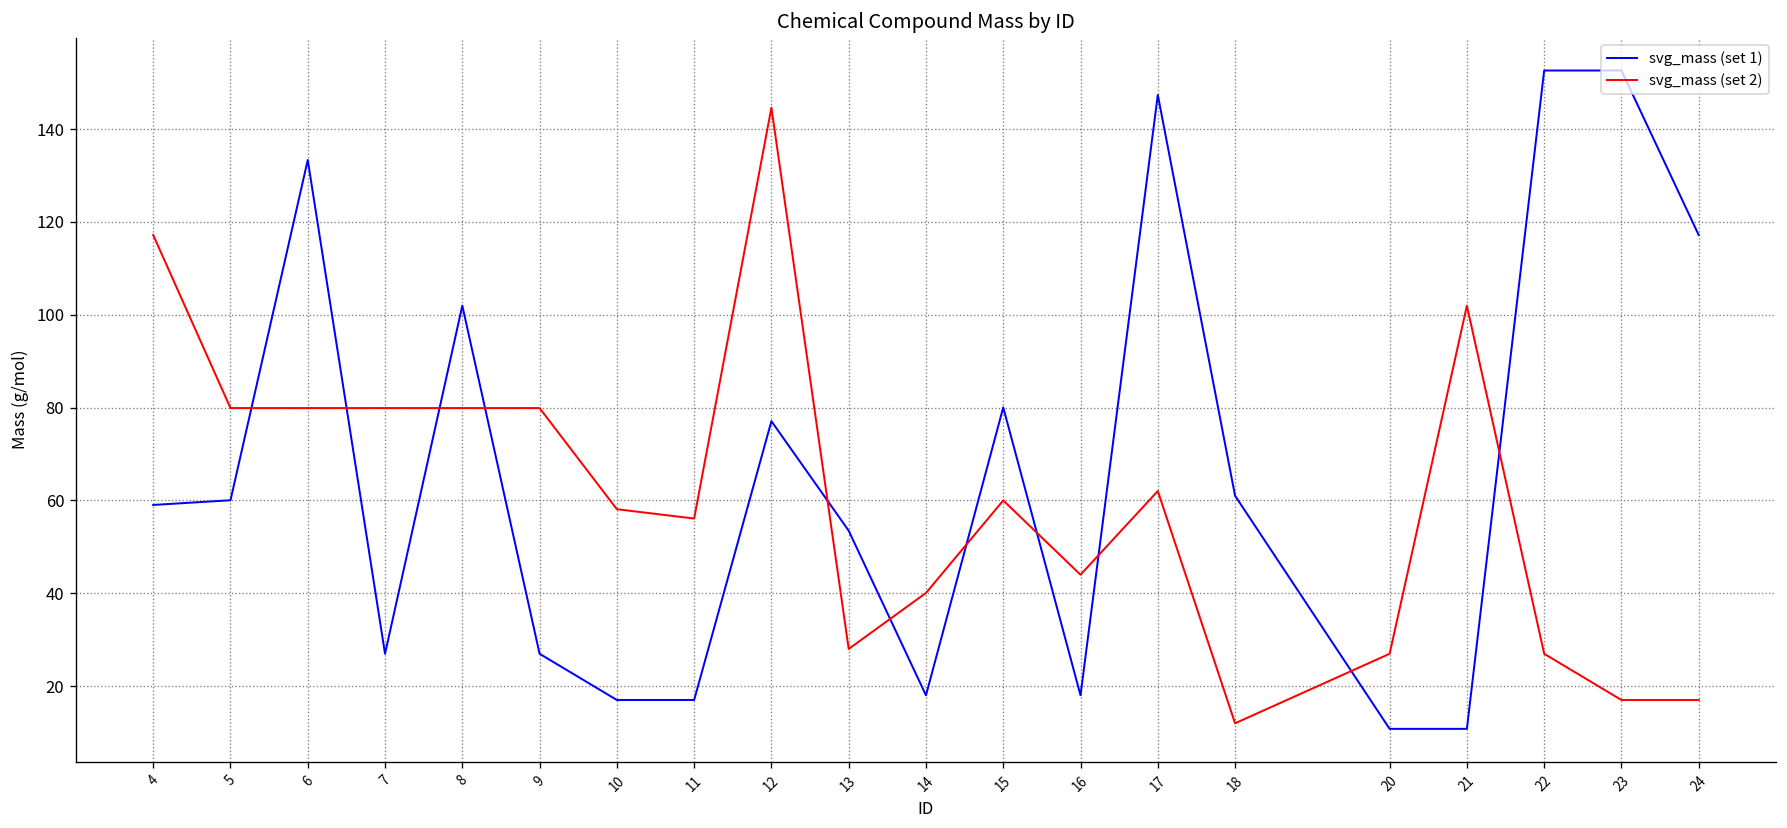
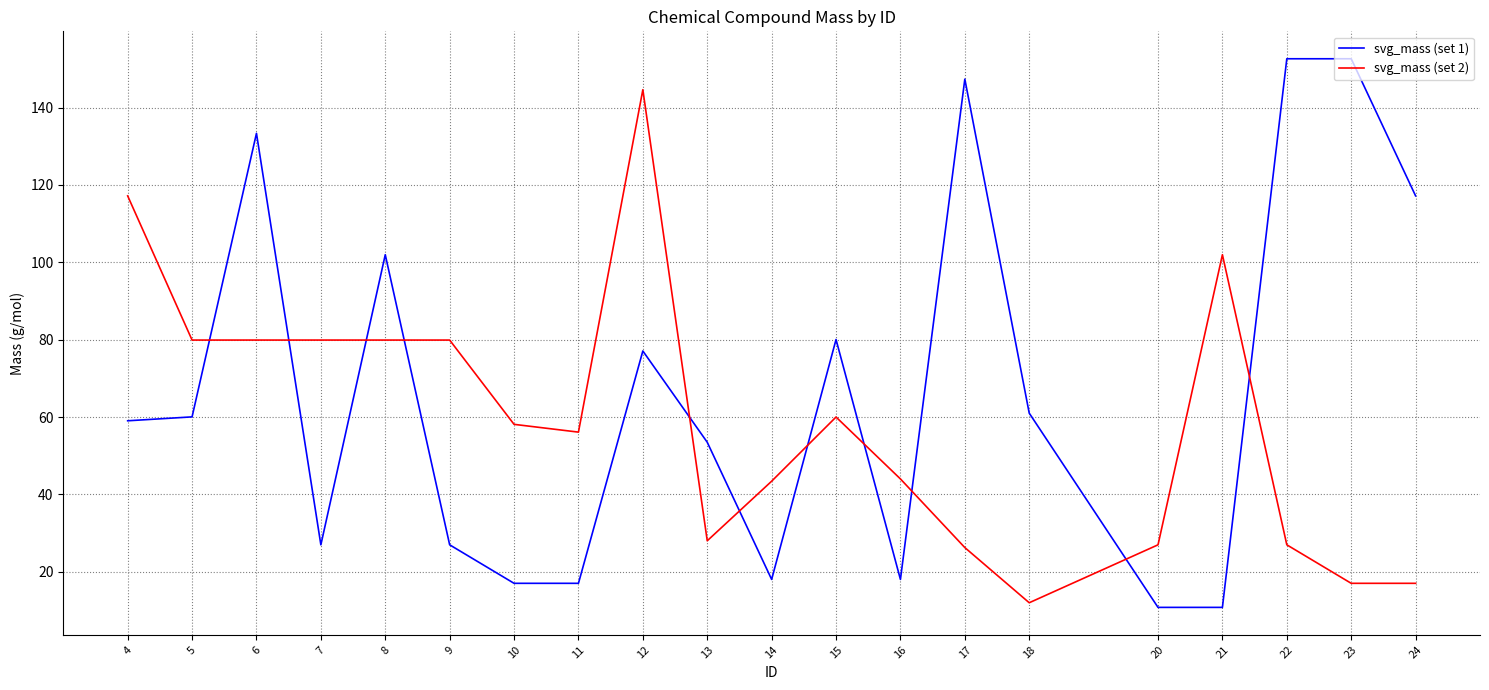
svg_mass (set 2), 14: 40 -> 43
svg_mass (set 2), 17: 62 -> 26
